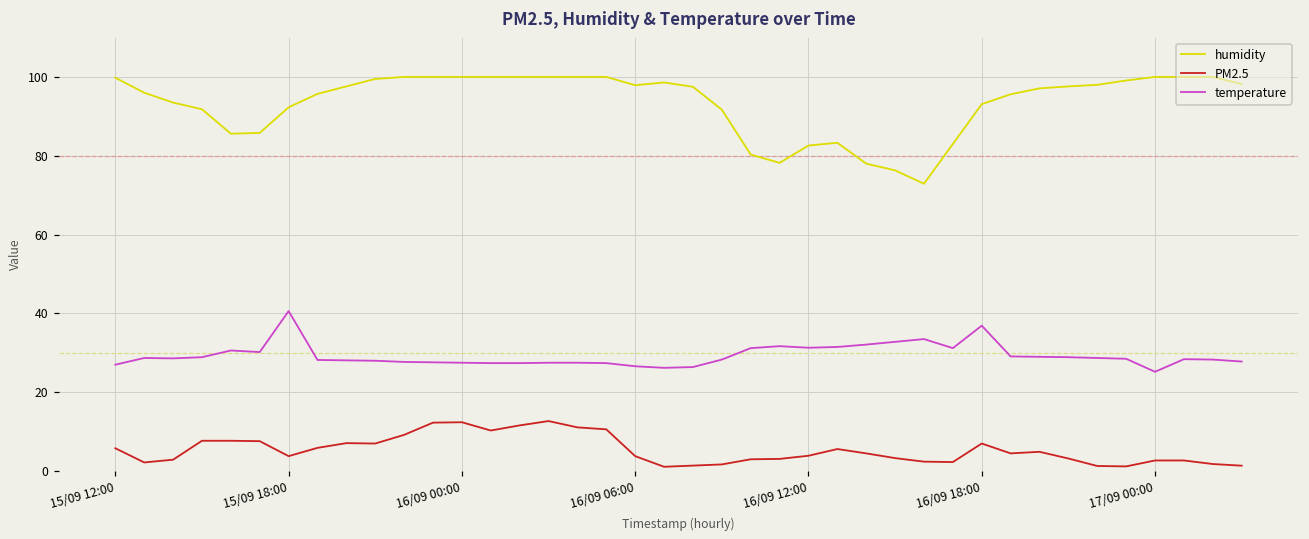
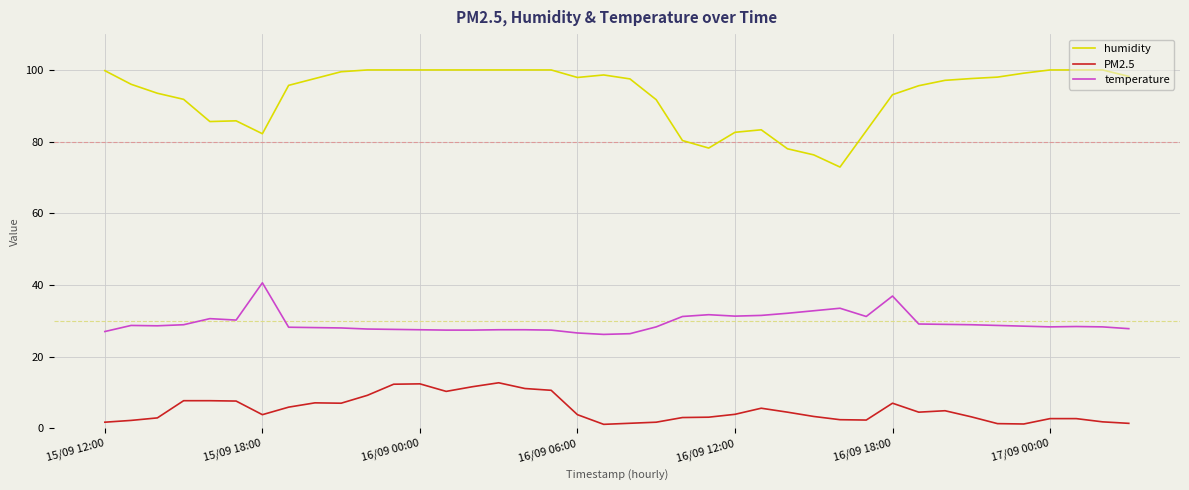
PM2.5, 15/09 12:00: 6 -> 2
humidity, 15/09 18:00: 92 -> 82
temperature, 17/09 00:00: 25 -> 28
